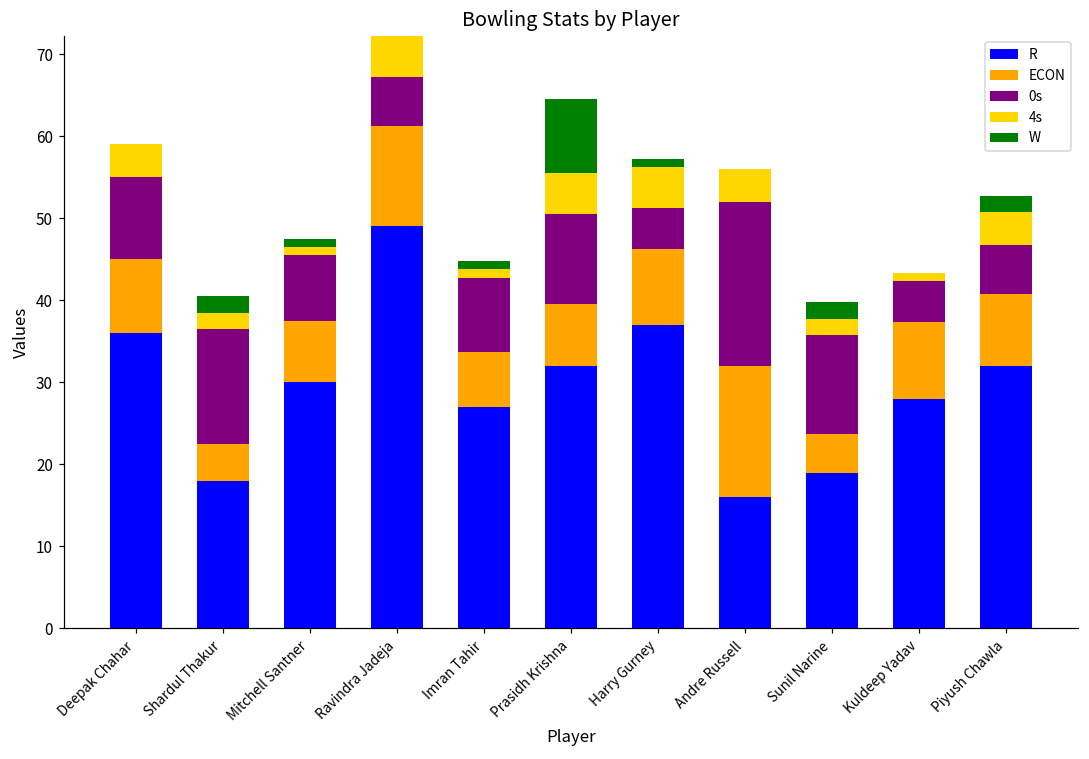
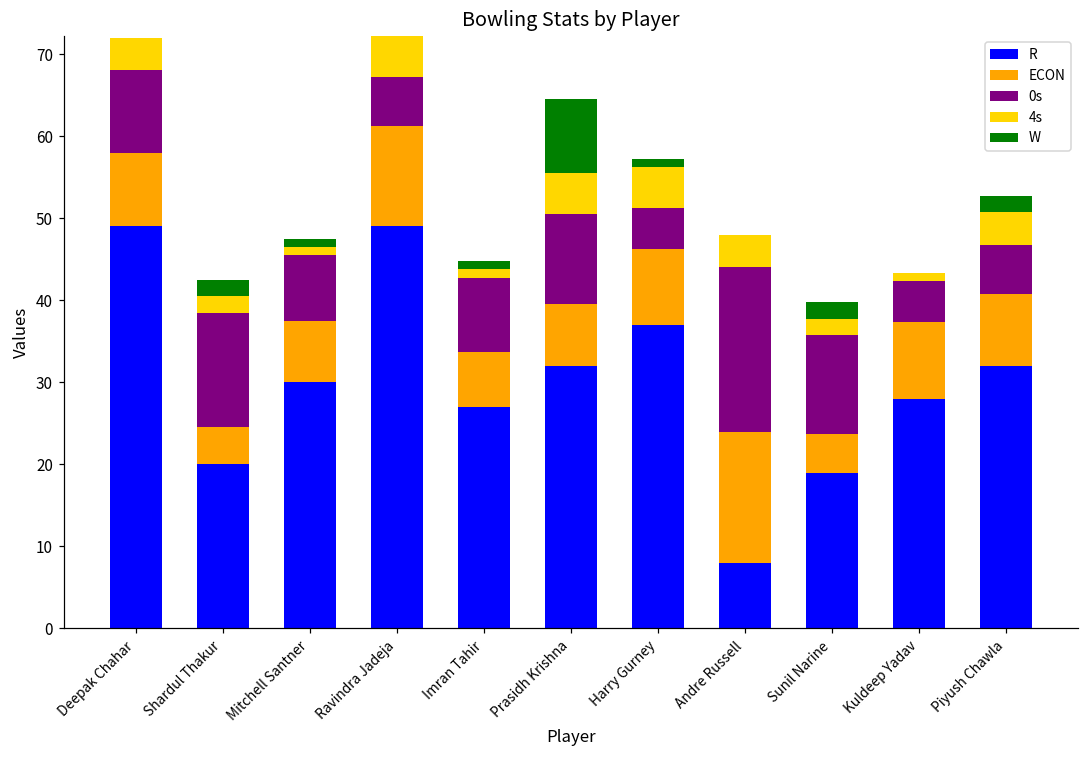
R, Deepak Chahar: 36 -> 49
R, Shardul Thakur: 18 -> 20
R, Andre Russell: 16 -> 8
